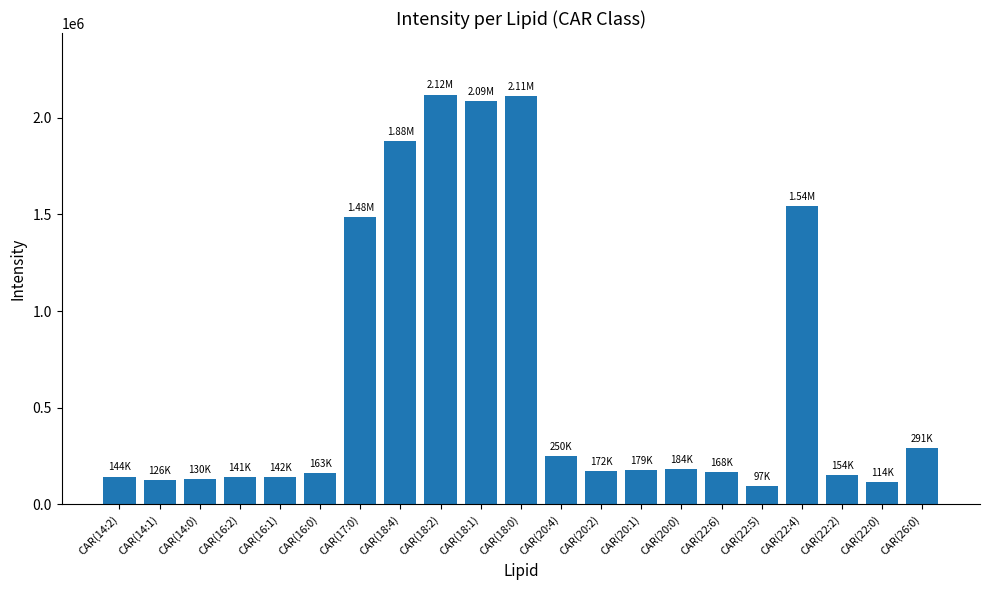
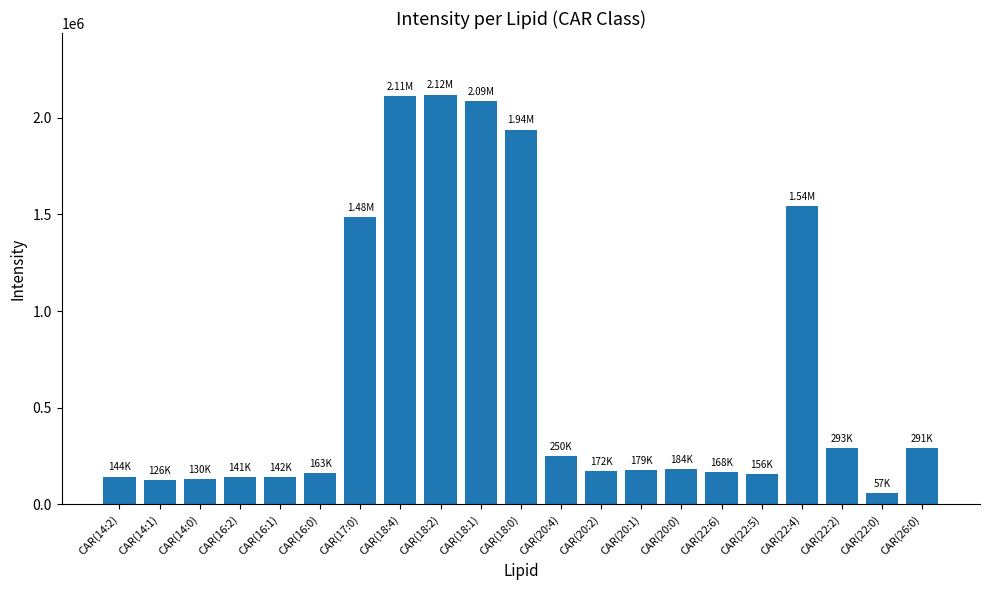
CAR(18:4): 1.88M -> 2.11M
CAR(18:0): 2.11M -> 1.94M
CAR(22:5): 97K -> 156K
CAR(22:2): 154K -> 293K
CAR(22:0): 114K -> 57K
